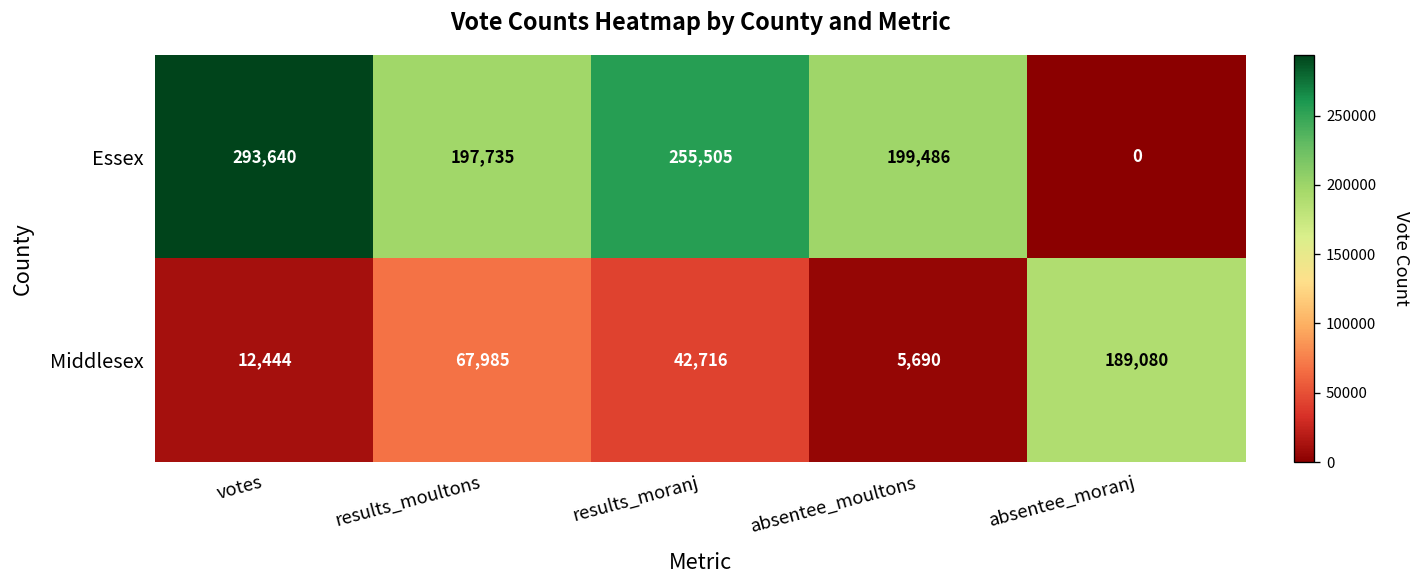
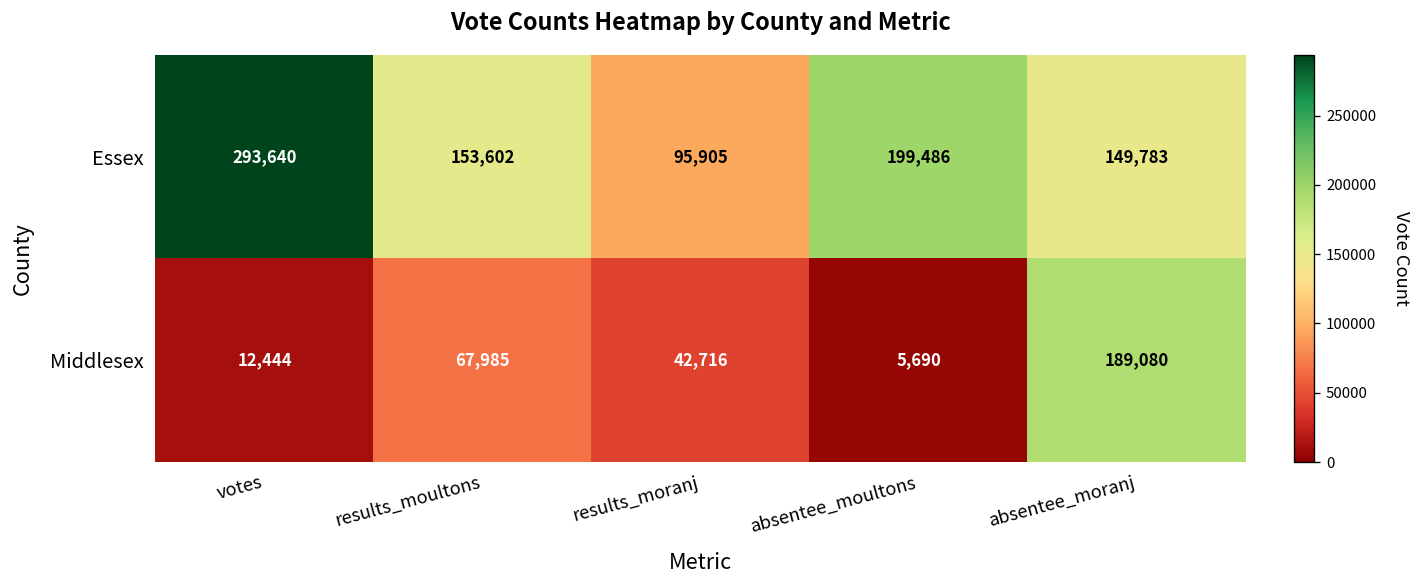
Essex, results_moultons: 197,735 -> 153,602
Essex, results_moranj: 255,505 -> 95,905
Essex, absentee_moranj: 0 -> 149,783
